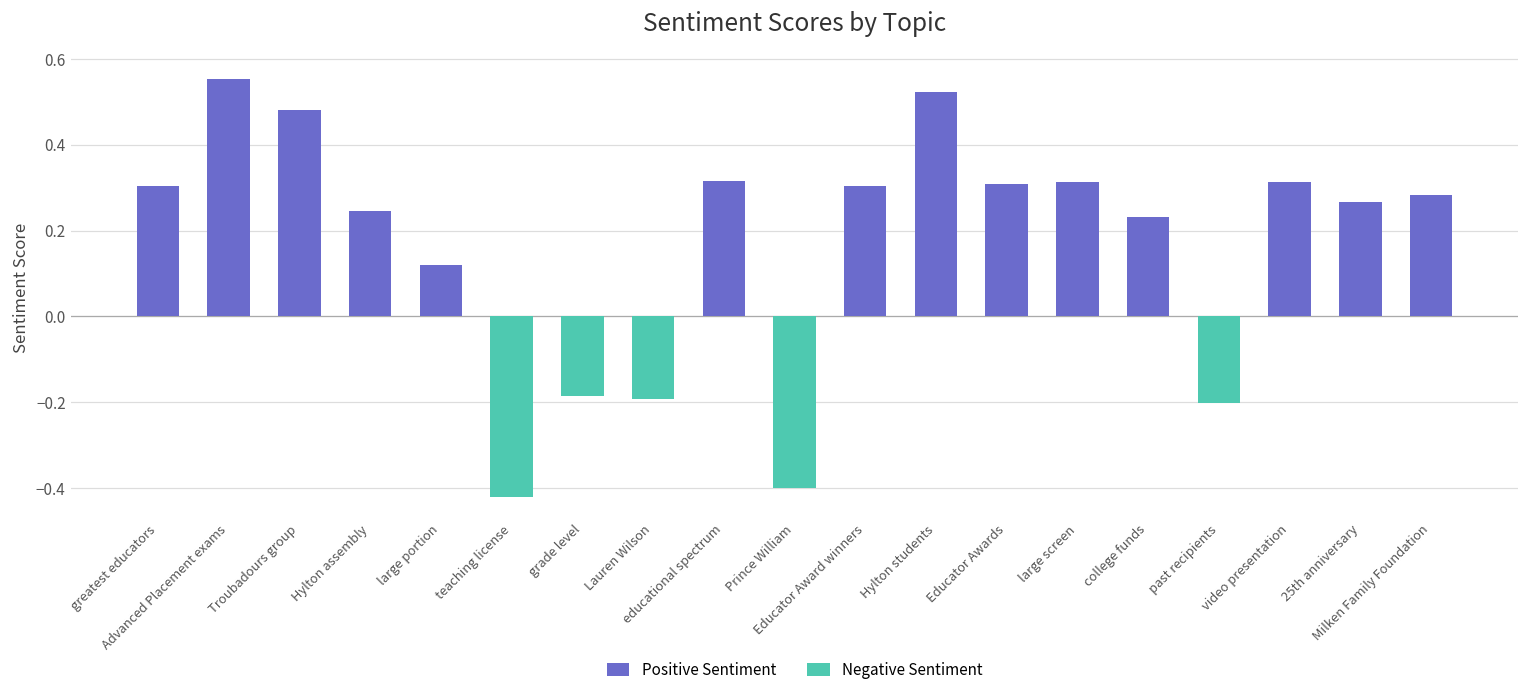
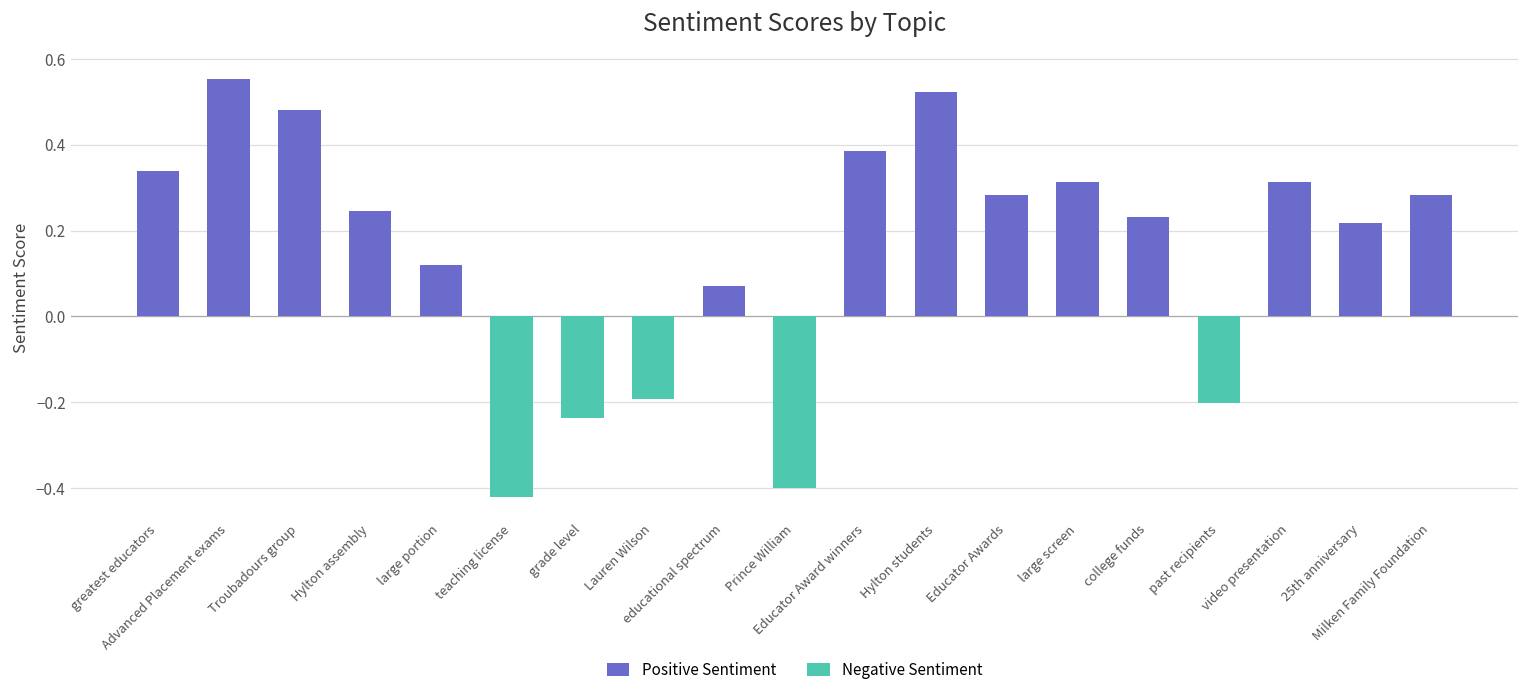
Positive Sentiment, greatest educators: 0.30 -> 0.34
Negative Sentiment, grade level: -0.18 -> -0.24
Positive Sentiment, educational spectrum: 0.32 -> 0.07
Positive Sentiment, Educator Award winners: 0.31 -> 0.39
Positive Sentiment, Educator Awards: 0.31 -> 0.28
Positive Sentiment, 25th anniversary: 0.27 -> 0.22
